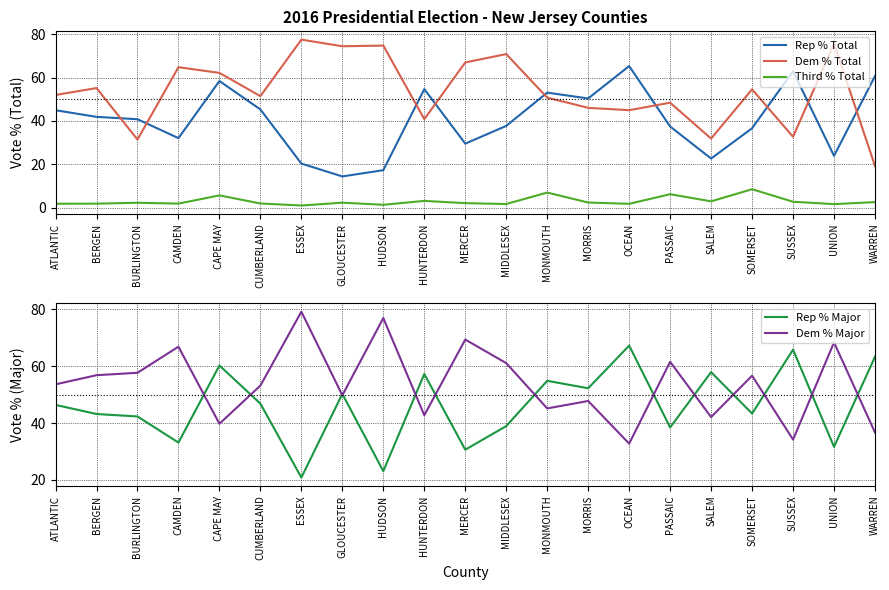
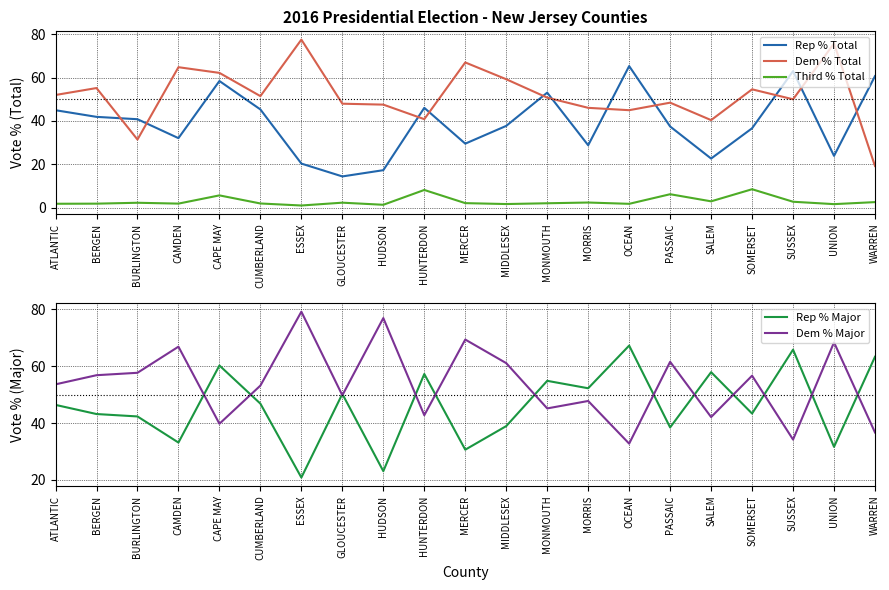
2016 Presidential Election - New Jersey Counties, Dem % Total, GLOUCESTER: 74 -> 48
2016 Presidential Election - New Jersey Counties, Dem % Total, HUDSON: 75 -> 48
2016 Presidential Election - New Jersey Counties, Rep % Total, HUNTERDON: 55 -> 46
2016 Presidential Election - New Jersey Counties, Third % Total, HUNTERDON: 3 -> 8
2016 Presidential Election - New Jersey Counties, Dem % Total, MIDDLESEX: 71 -> 59
2016 Presidential Election - New Jersey Counties, Third % Total, MONMOUTH: 7 -> 2
2016 Presidential Election - New Jersey Counties, Rep % Total, MORRIS: 50 -> 29
2016 Presidential Election - New Jersey Counties, Dem % Total, SALEM: 32 -> 40
2016 Presidential Election - New Jersey Counties, Dem % Total, SUSSEX: 33 -> 50
